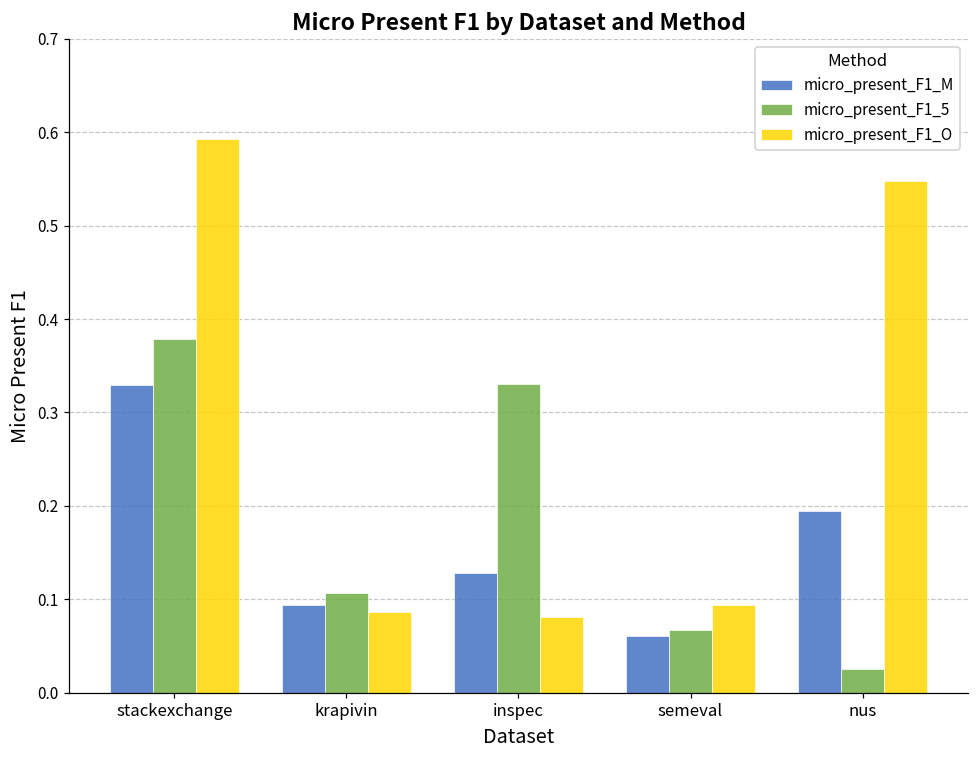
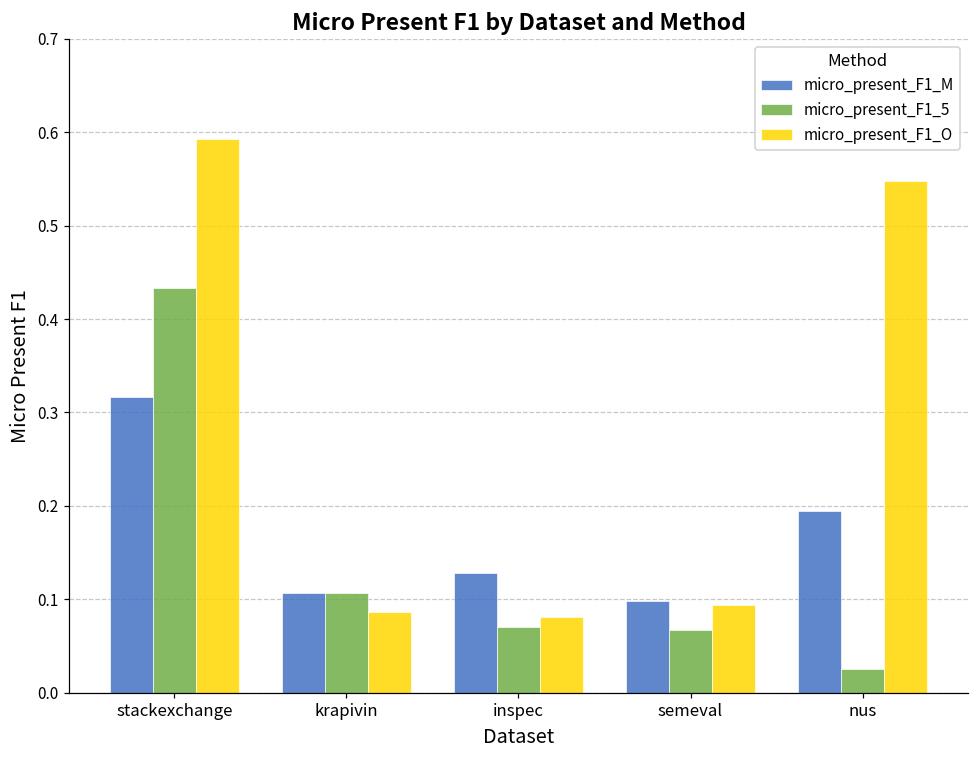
micro_present_F1_M, stackexchange: 0.33 -> 0.32
micro_present_F1_5, stackexchange: 0.38 -> 0.43
micro_present_F1_M, krapivin: 0.09 -> 0.11
micro_present_F1_5, inspec: 0.33 -> 0.07
micro_present_F1_M, semeval: 0.06 -> 0.10
